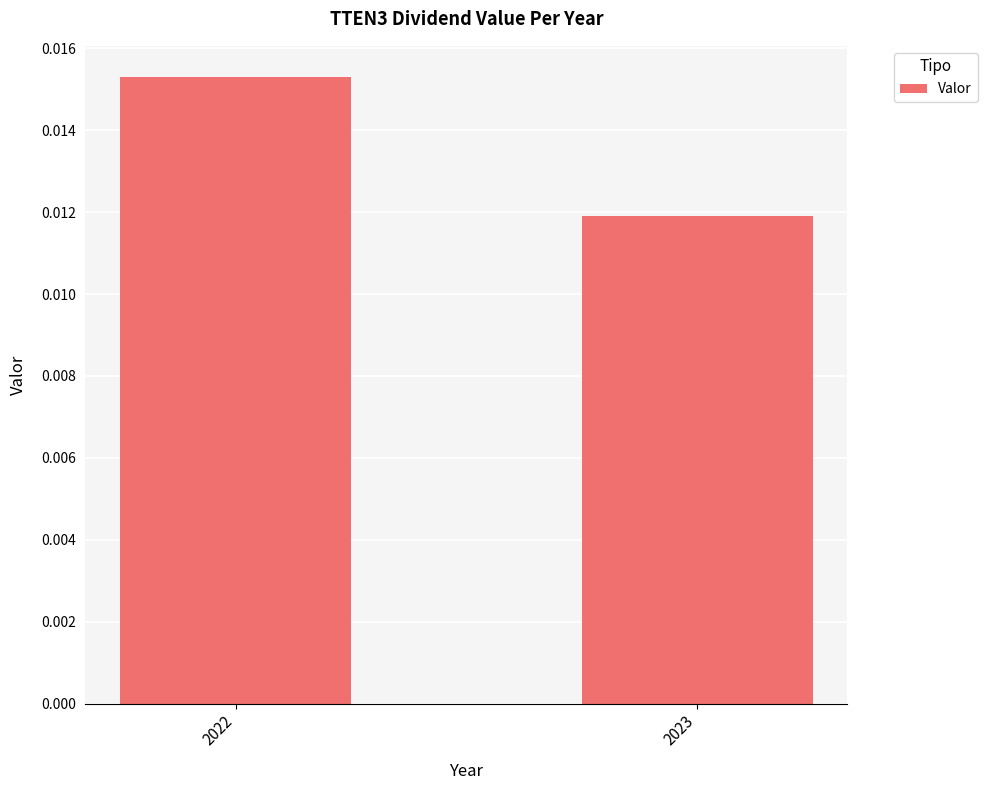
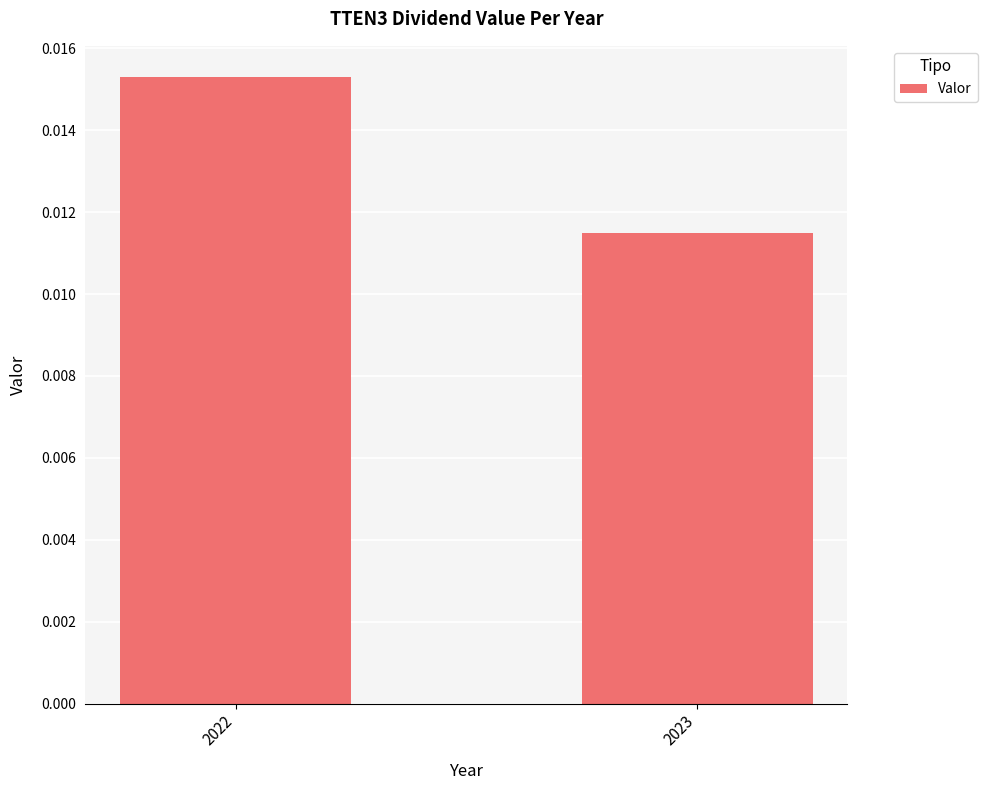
2023: 0.0119 -> 0.0115
